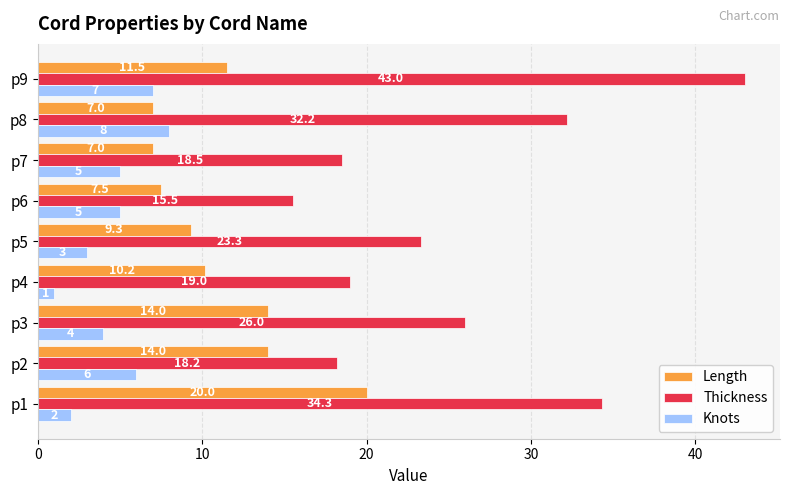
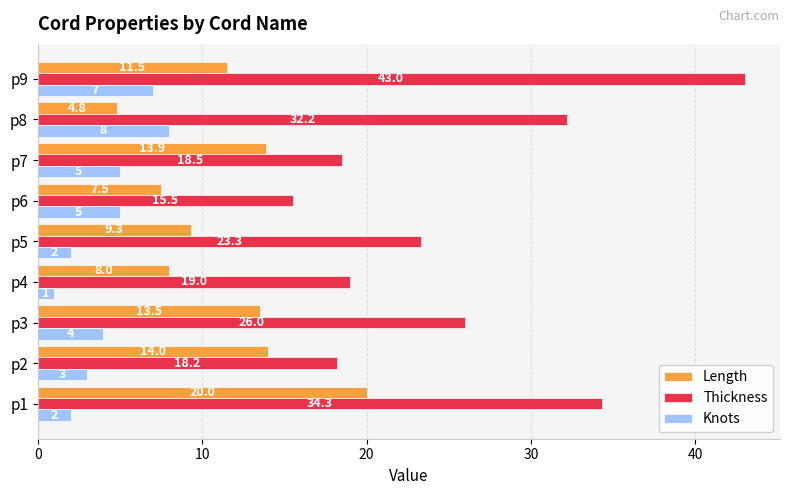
Length, p8: 7.0 -> 4.8
Length, p7: 7.0 -> 13.9
Knots, p5: 3 -> 2
Length, p4: 10.2 -> 8.0
Length, p3: 14.0 -> 13.5
Knots, p2: 6 -> 3
